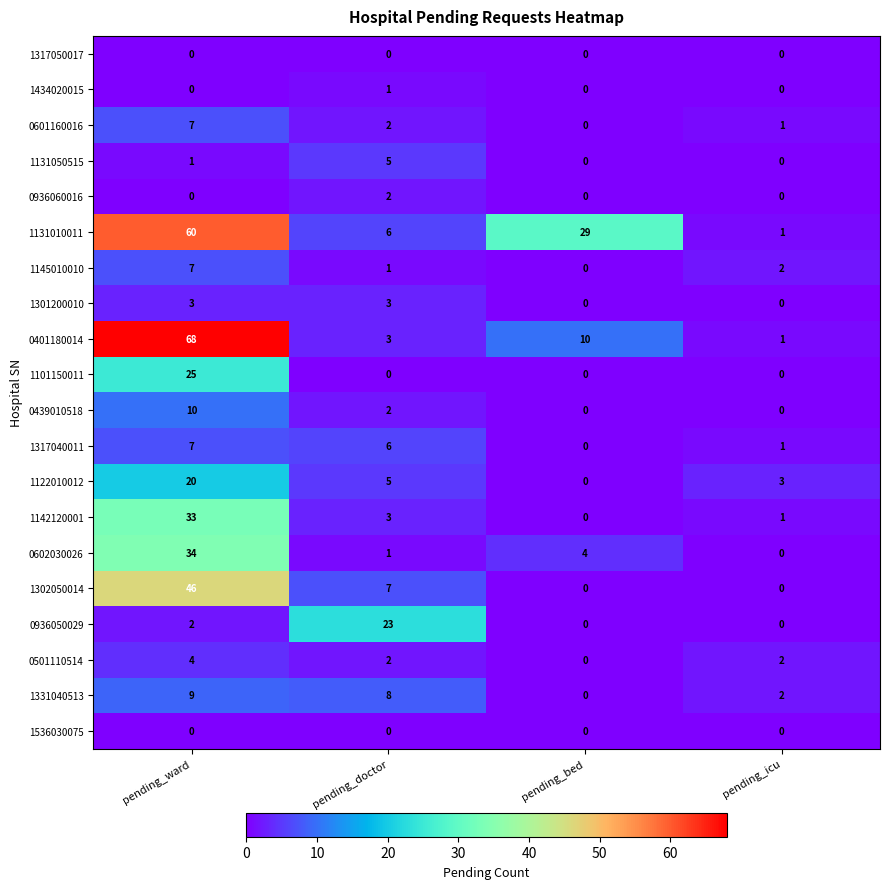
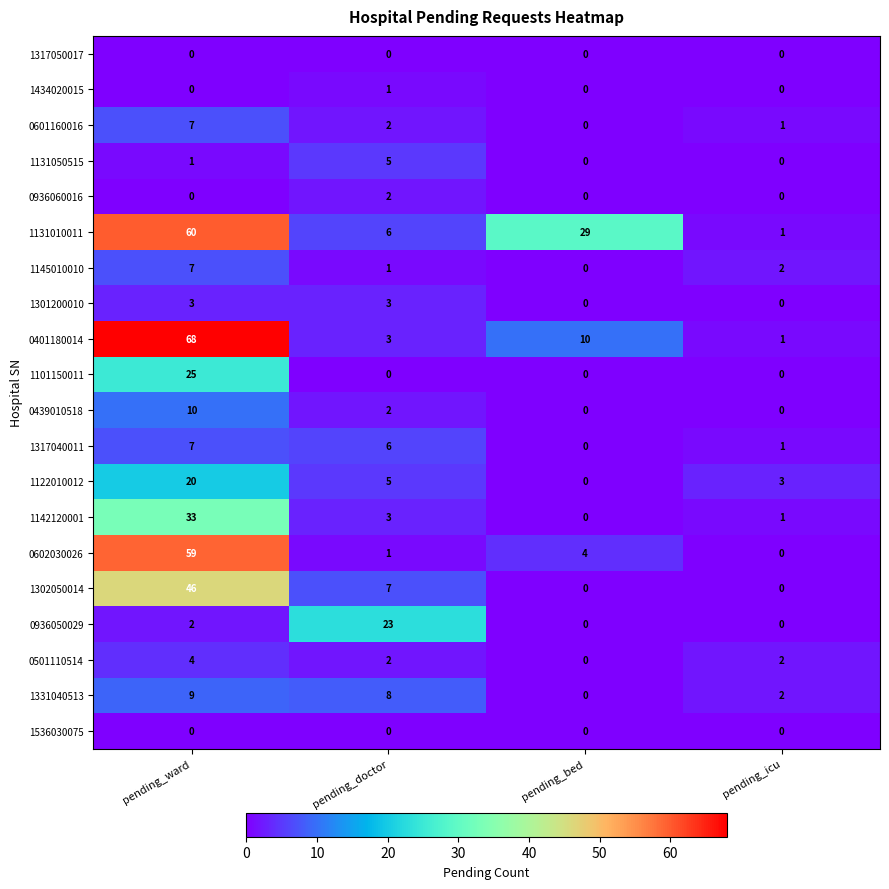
0602030026, pending_ward: 34 -> 59
